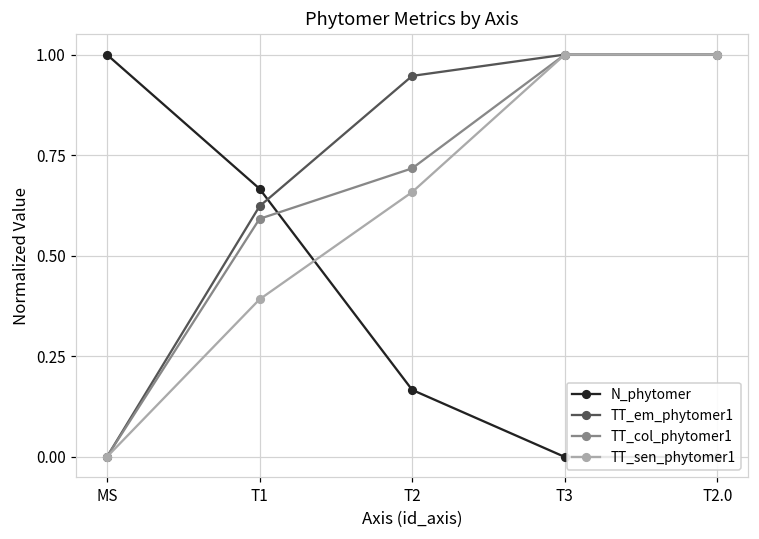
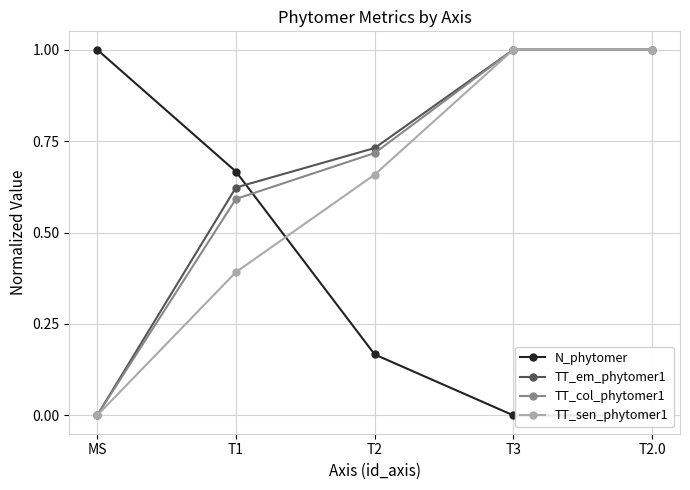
TT_em_phytomer1, T2: 0.95 -> 0.73
